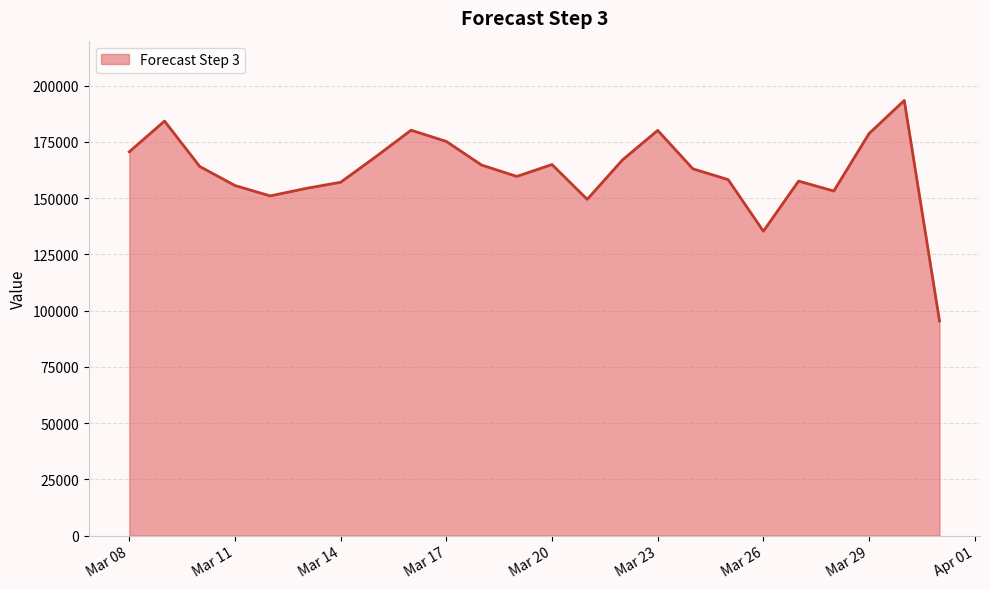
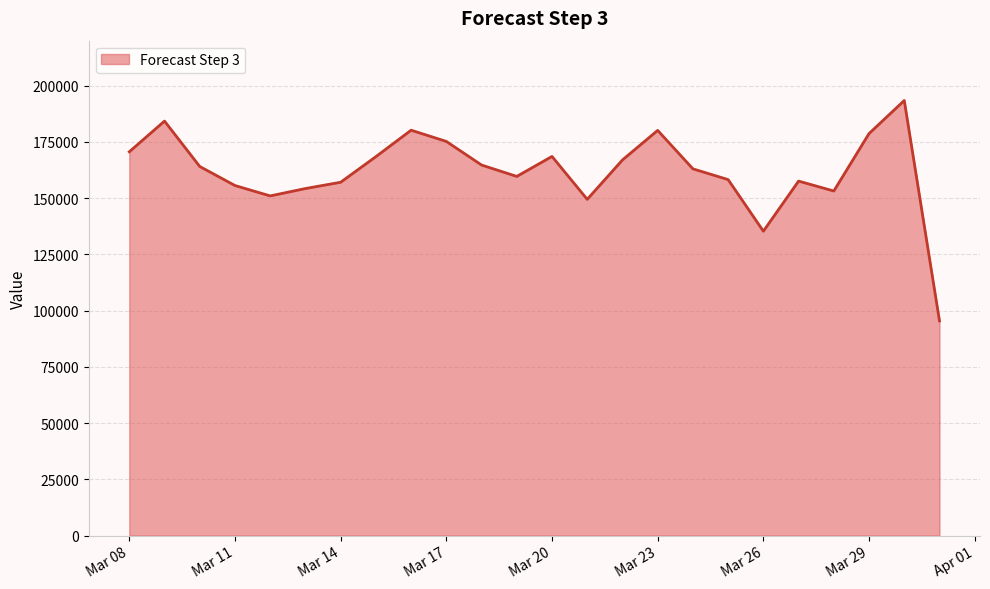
Mar 20: 165000 -> 169000
